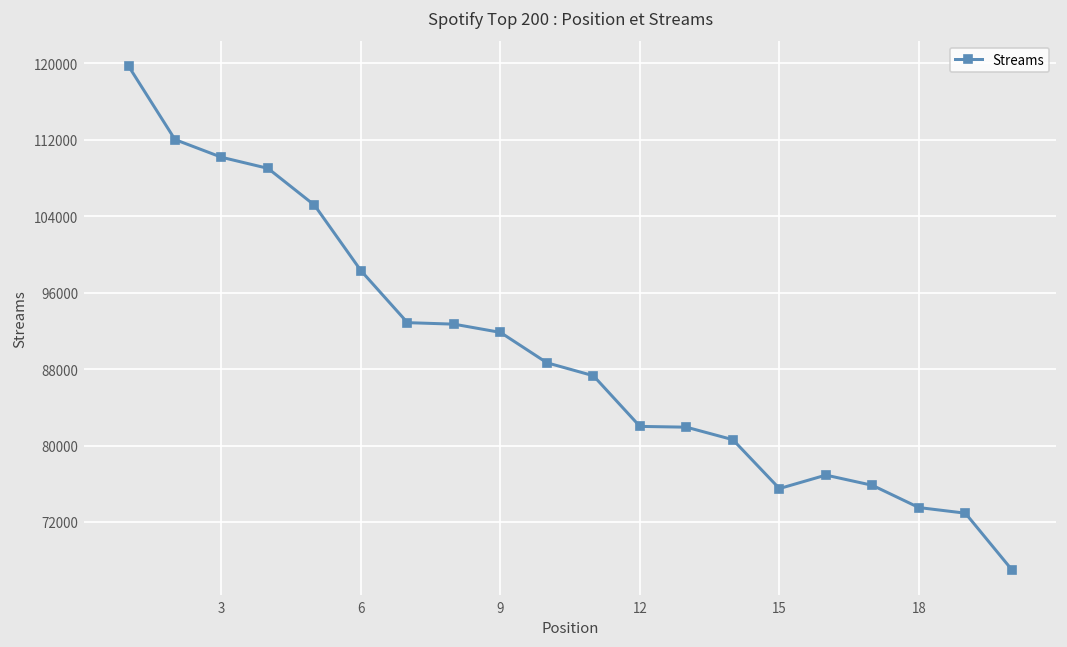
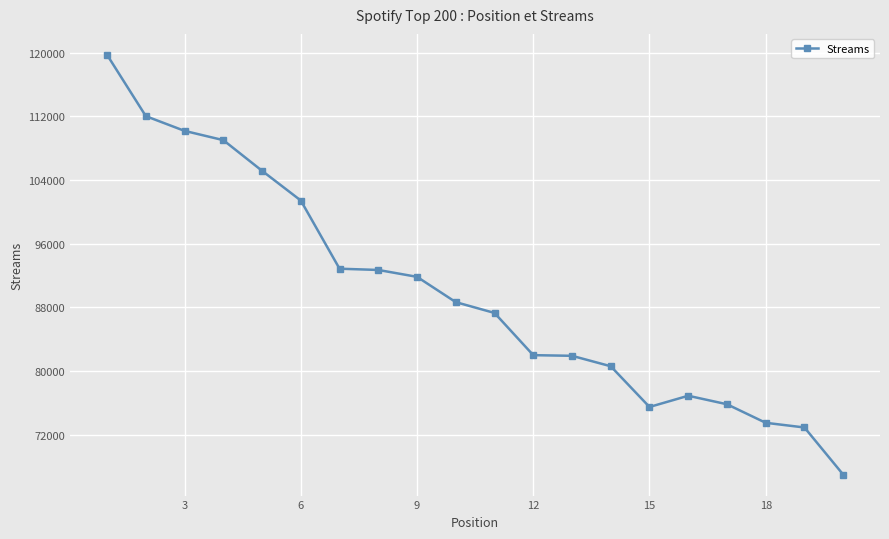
6: 98000 -> 101000
